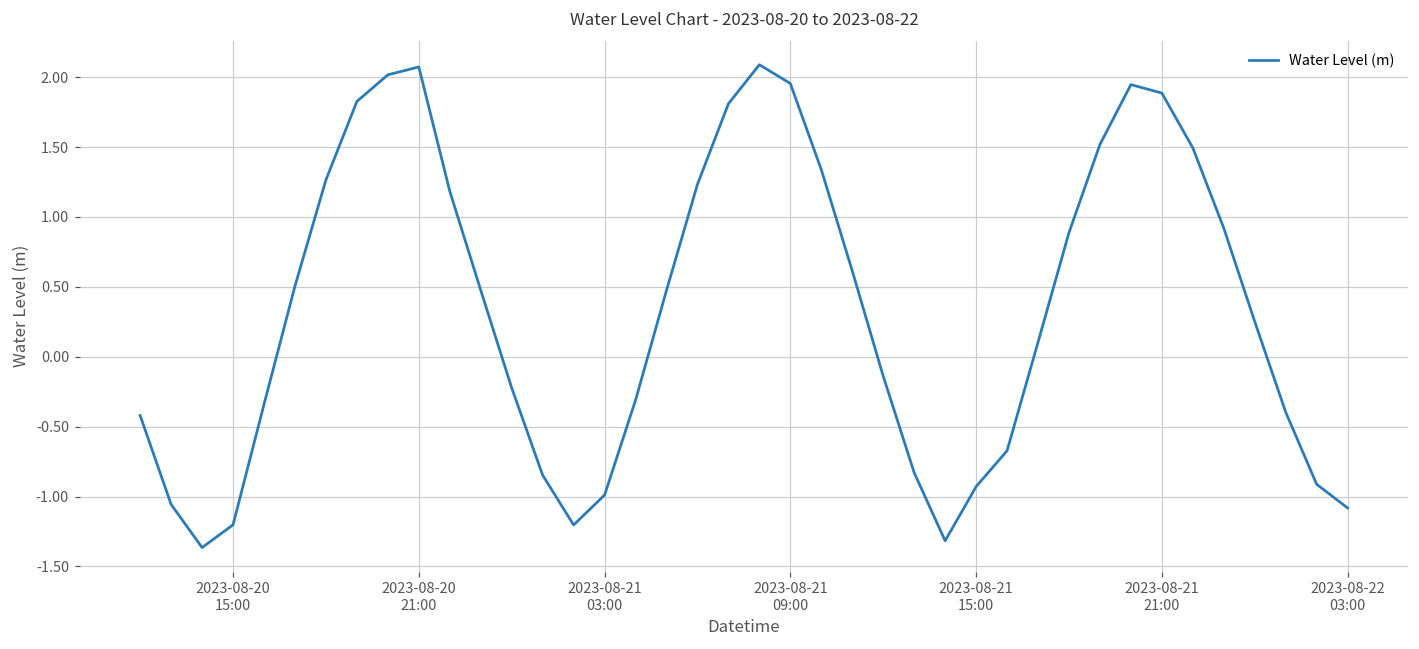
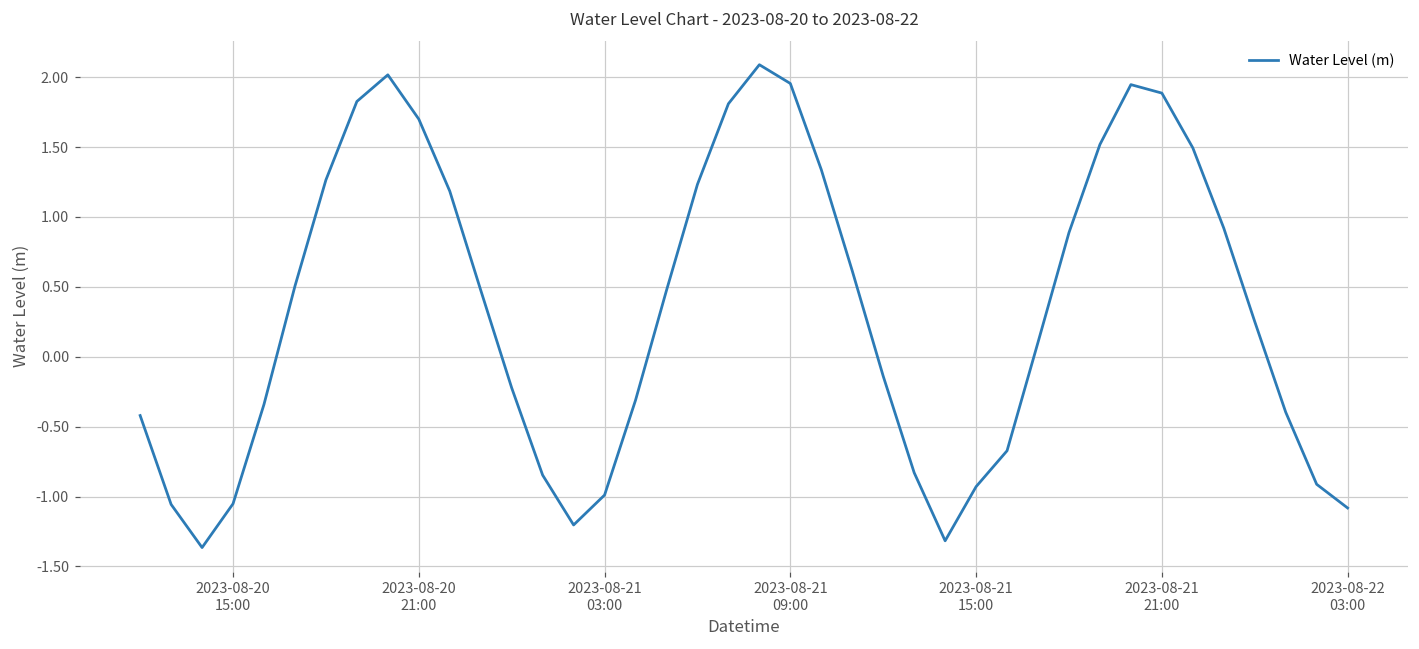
2023-08-20 15:00: -1.20 -> -1.05
2023-08-20 21:00: 2.07 -> 1.70
